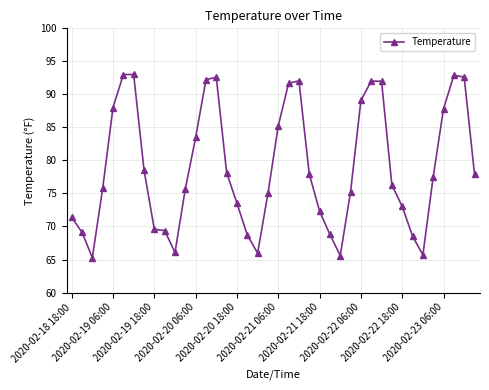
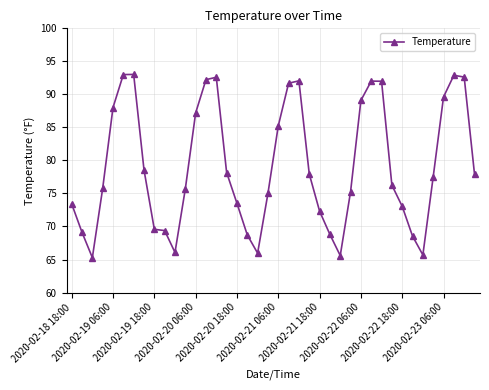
2020-02-18 18:00: 71 -> 73
2020-02-20 06:00: 83 -> 87
2020-02-23 06:00: 88 -> 90
